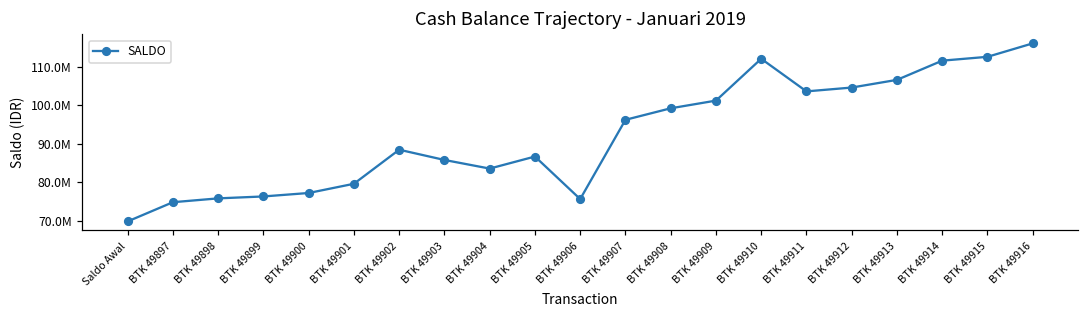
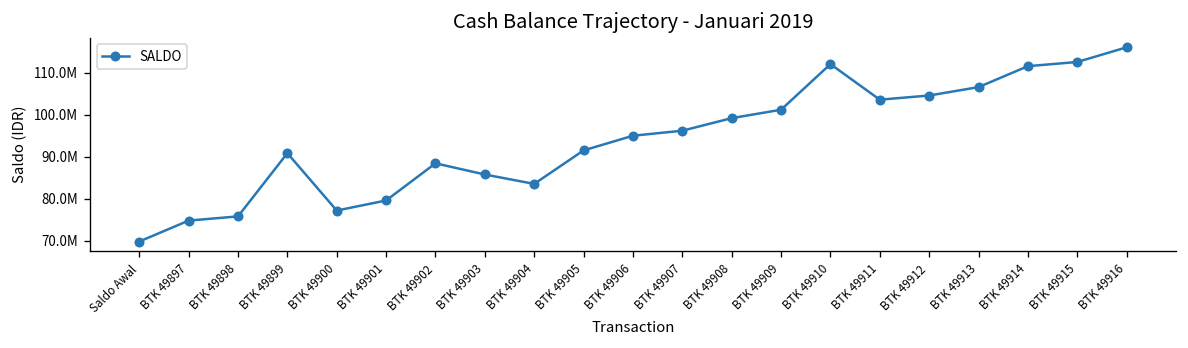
BTK 49899: 76000000 -> 91000000
BTK 49905: 87000000 -> 92000000
BTK 49906: 76000000 -> 95000000
